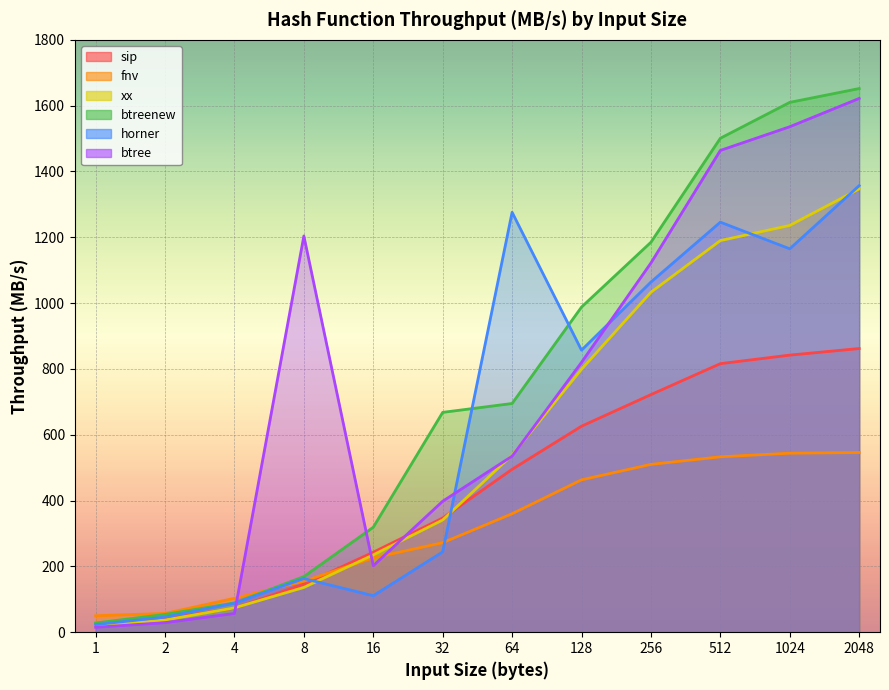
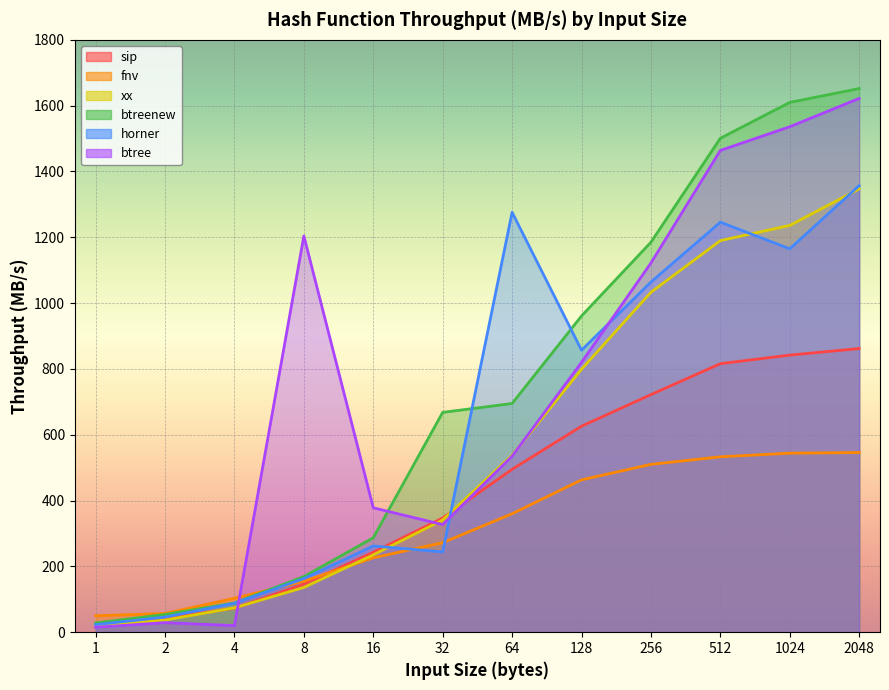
btree, 4: 60 -> 20
btreenew, 16: 320 -> 290
horner, 16: 110 -> 260
btree, 16: 200 -> 380
btree, 32: 400 -> 330
btreenew, 128: 990 -> 960
